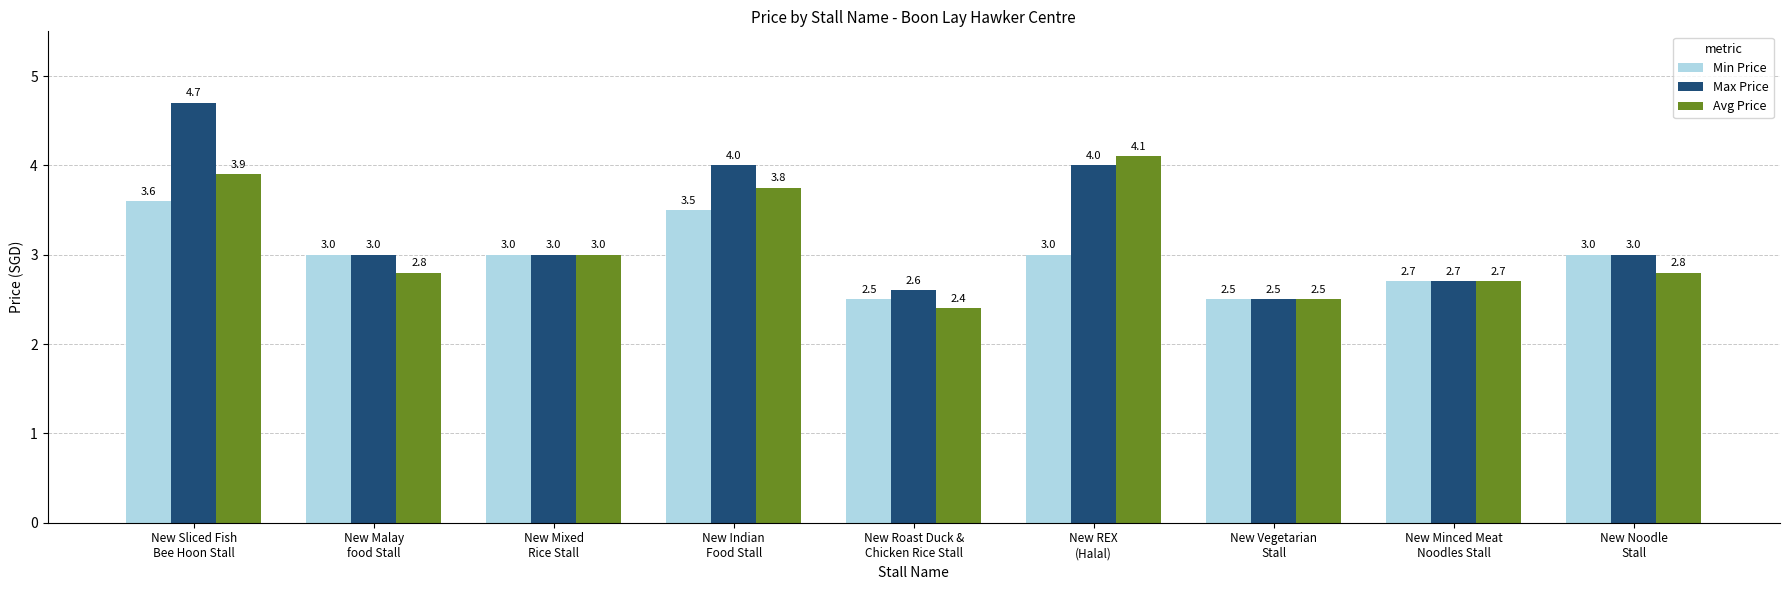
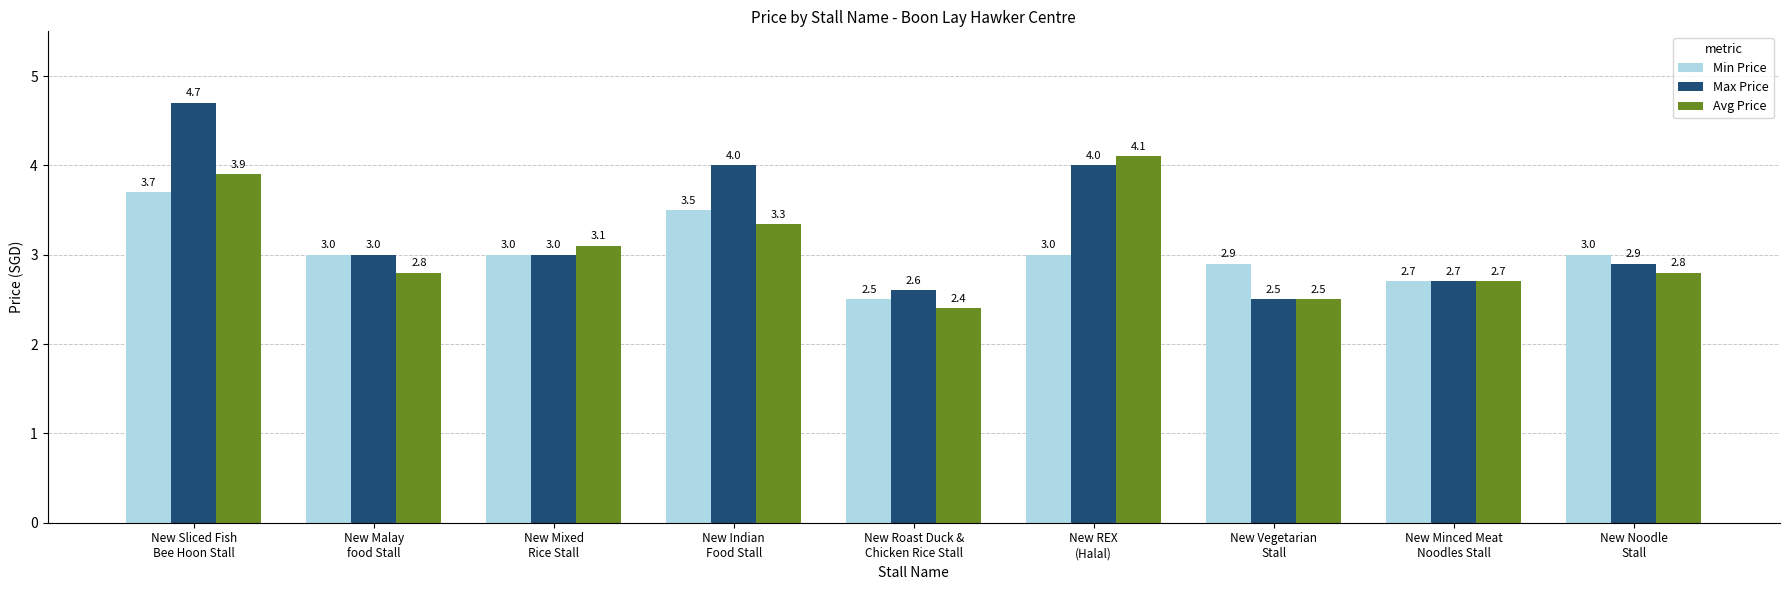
Min Price, New Sliced Fish Bee Hoon Stall: 3.6 -> 3.7
Avg Price, New Mixed Rice Stall: 3.0 -> 3.1
Avg Price, New Indian Food Stall: 3.8 -> 3.3
Min Price, New Vegetarian Stall: 2.5 -> 2.9
Max Price, New Noodle Stall: 3.0 -> 2.9
